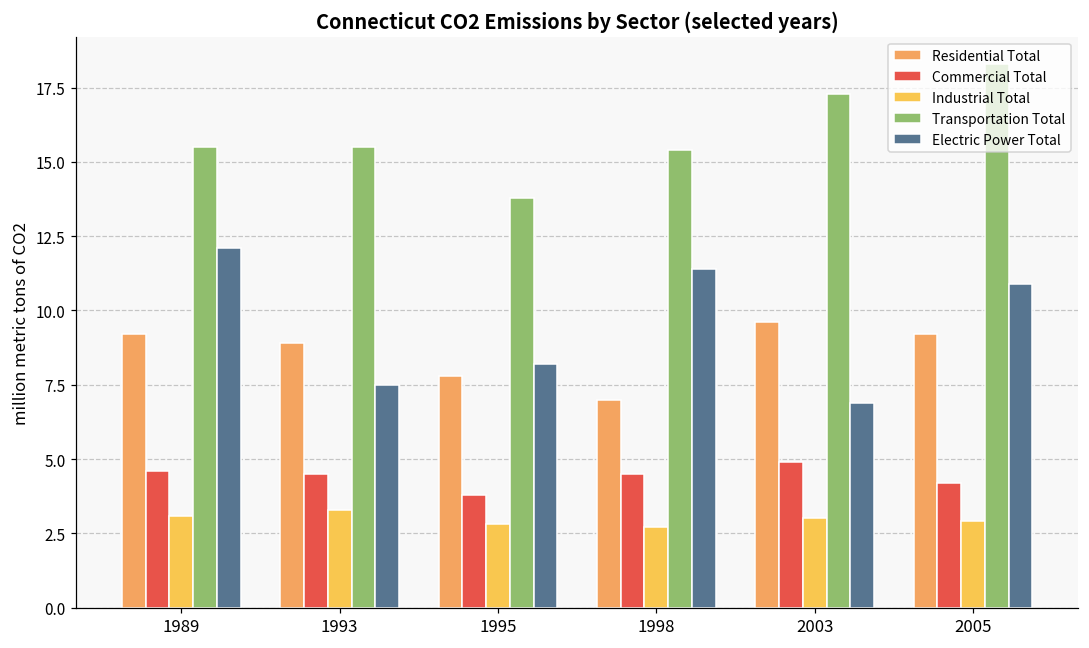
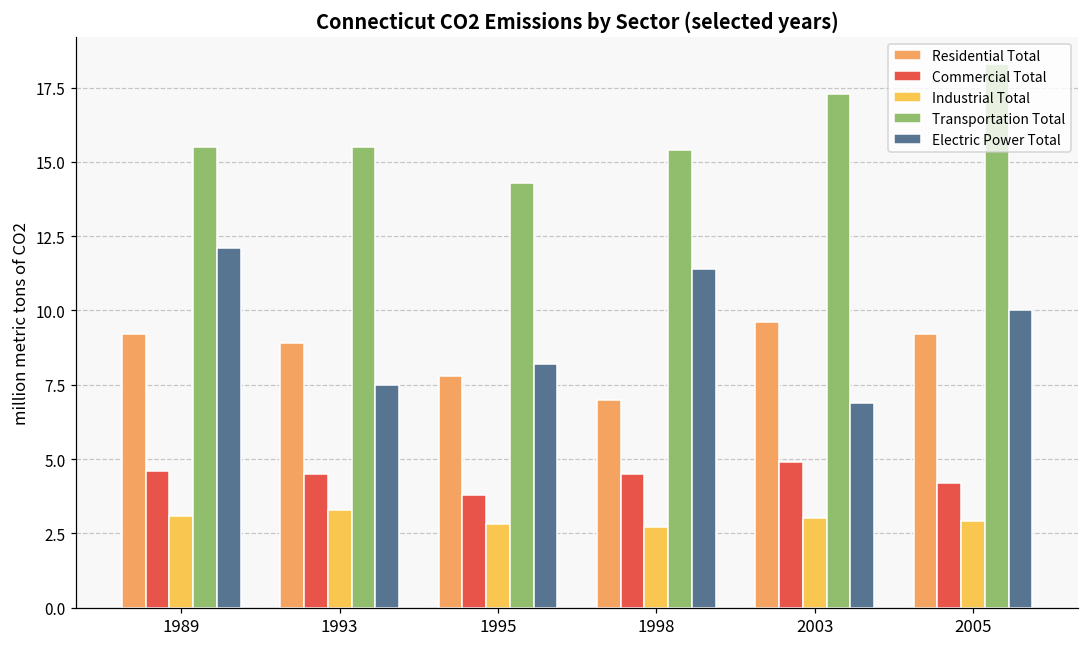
Transportation Total, 1995: 13.8 -> 14.3
Electric Power Total, 2005: 10.9 -> 10.0
